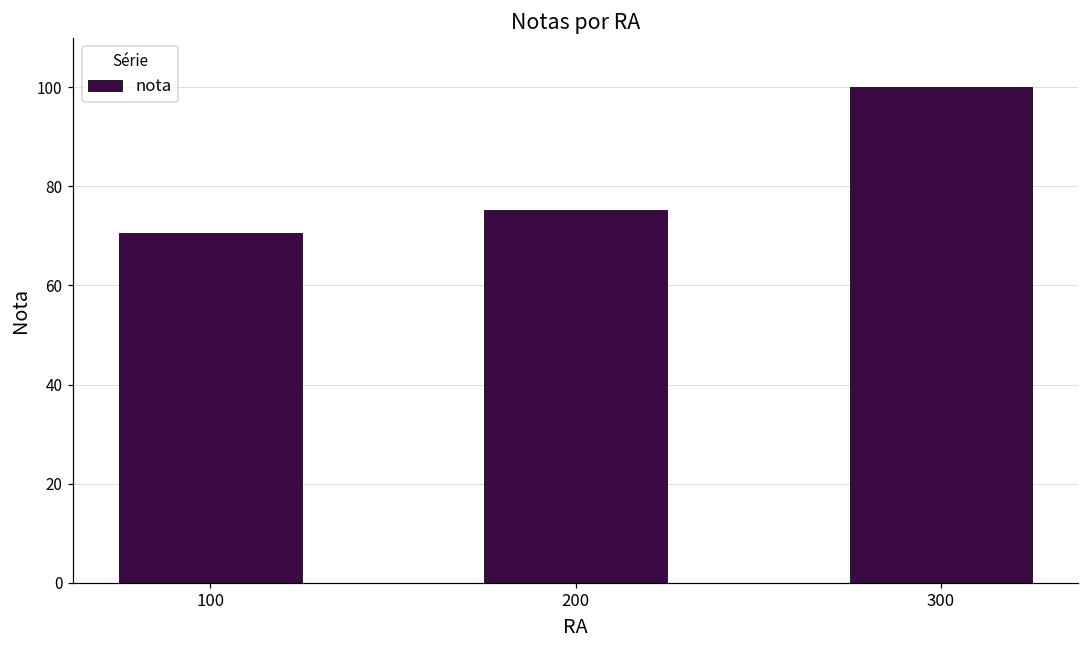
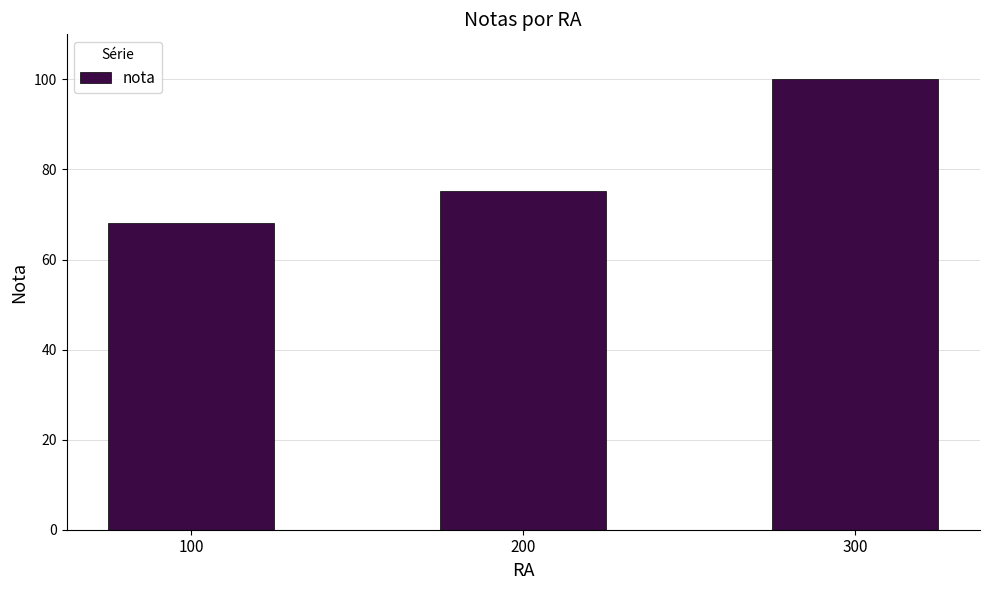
100: 71 -> 68
